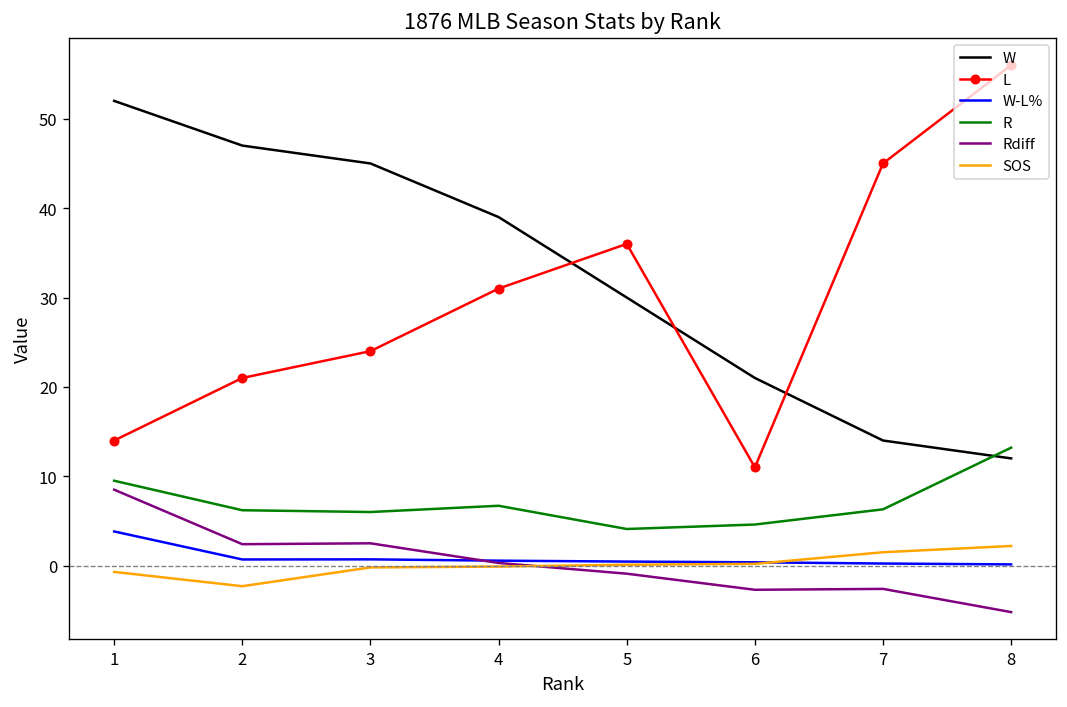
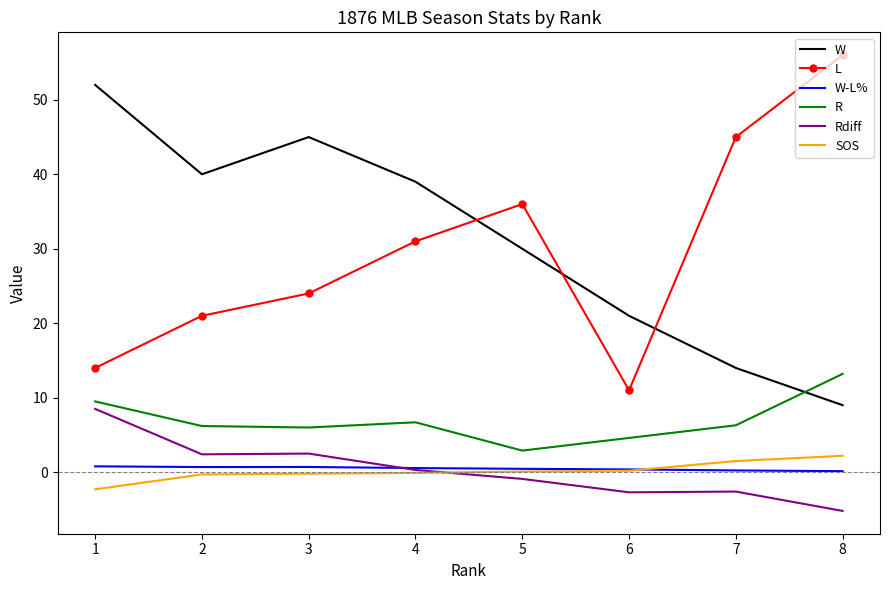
W-L%, 1: 4 -> 1
SOS, 1: -1 -> -2
W, 2: 47 -> 40
SOS, 2: -2 -> 0
R, 5: 4 -> 3
W, 8: 12 -> 9
